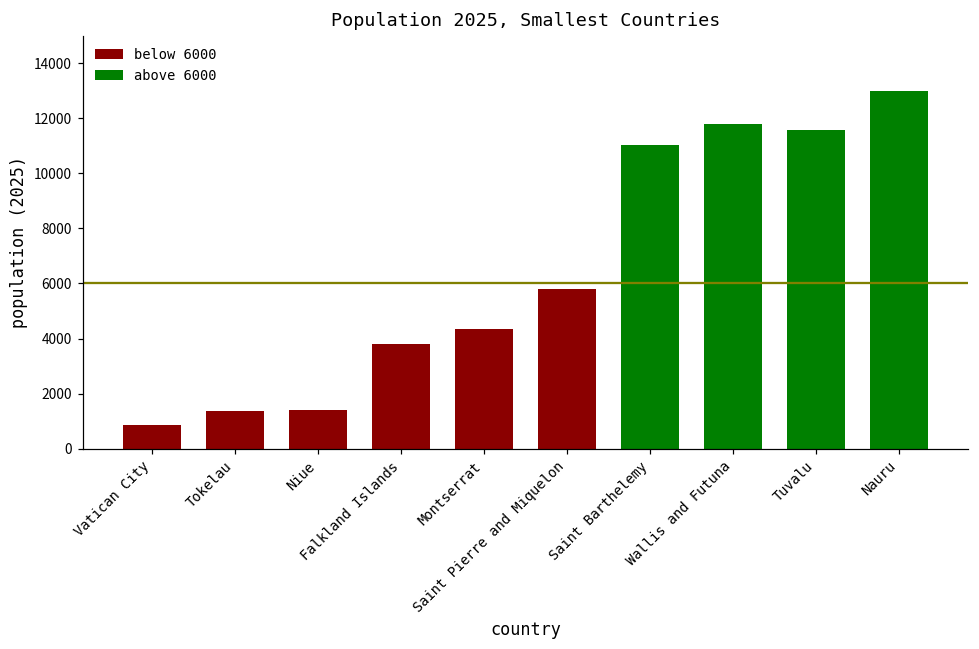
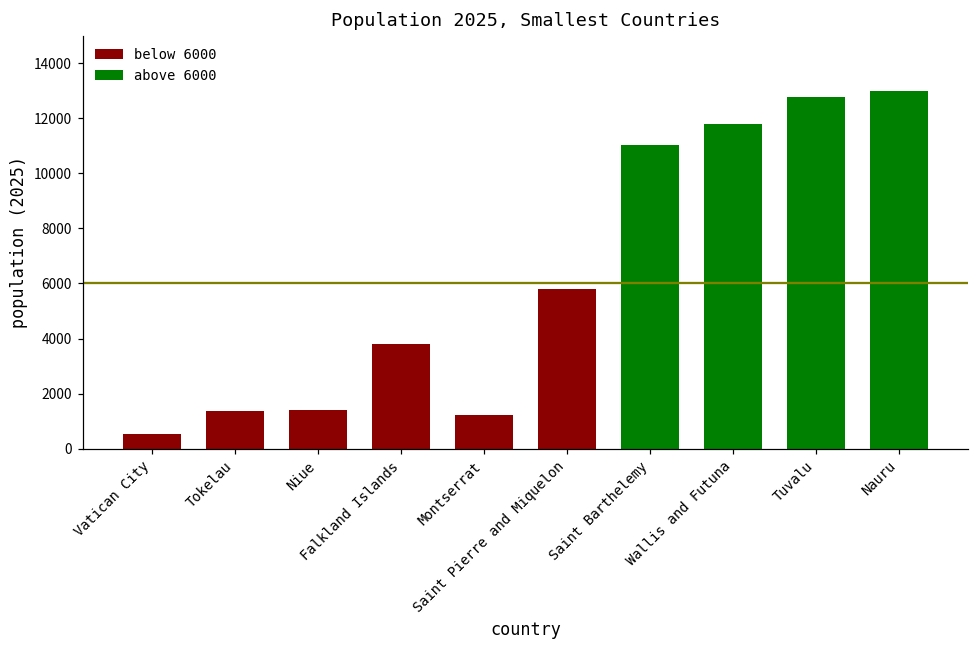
Vatican City: 900 -> 500
Montserrat: 4400 -> 1200
Tuvalu: 11600 -> 12800
